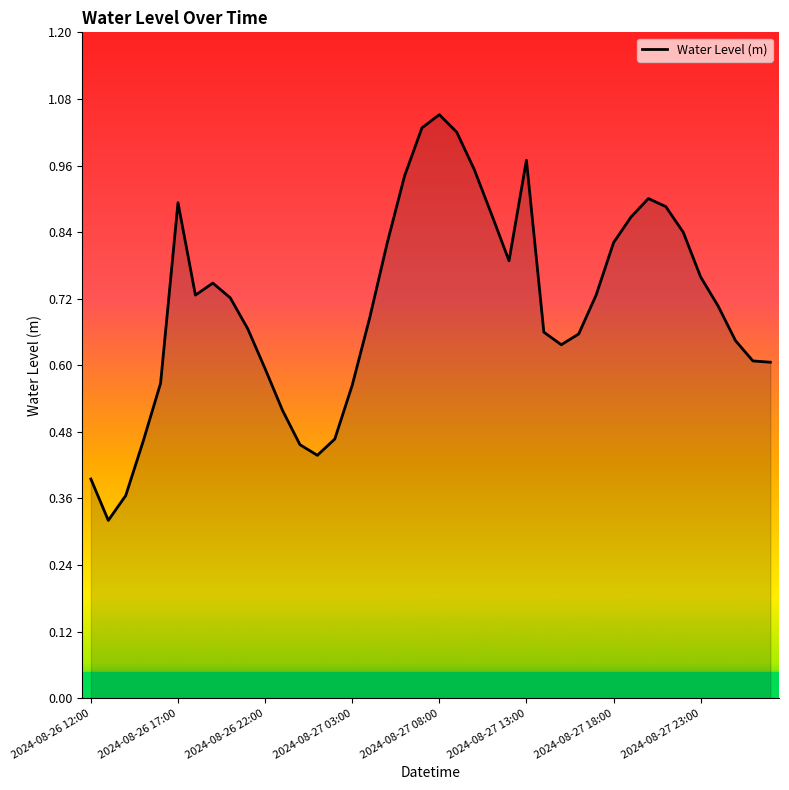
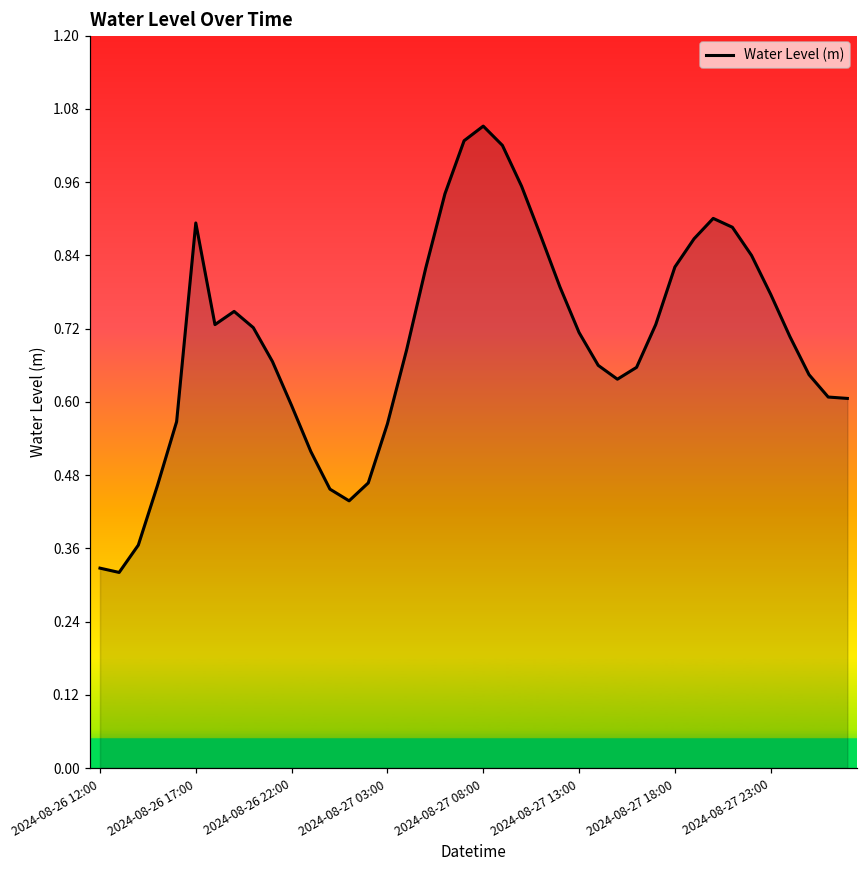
2024-08-26 12:00: 0.39 -> 0.33
2024-08-27 13:00: 0.97 -> 0.71
2024-08-27 23:00: 0.76 -> 0.78
